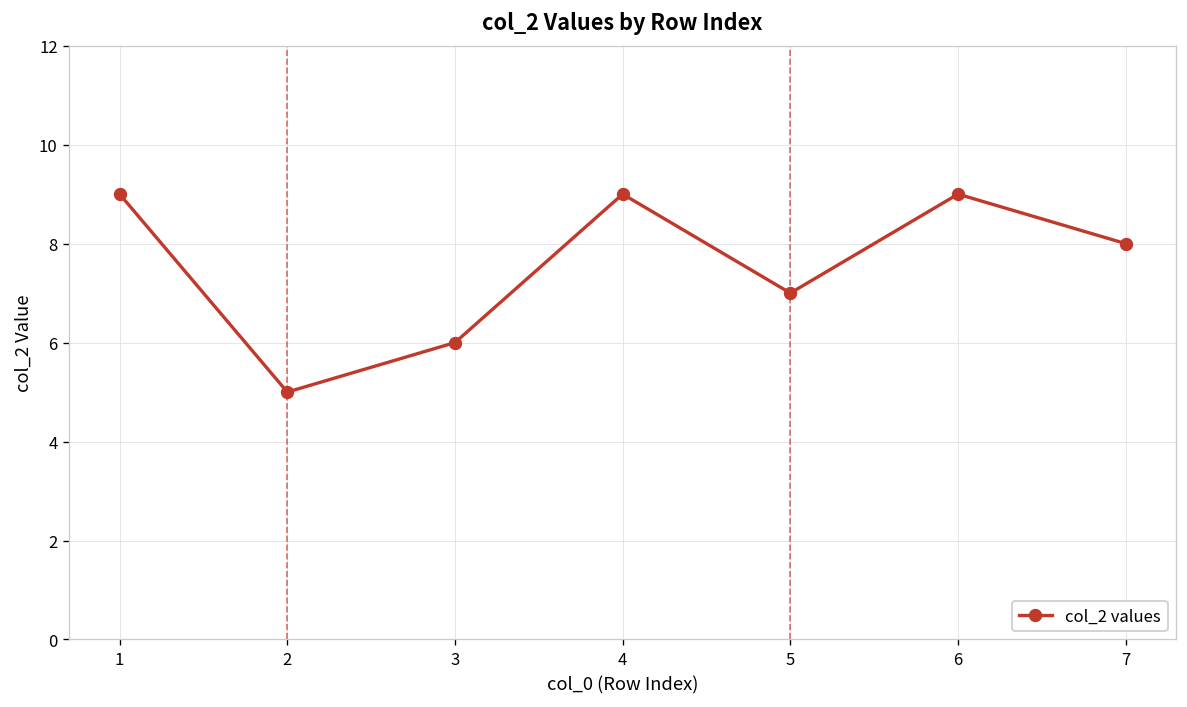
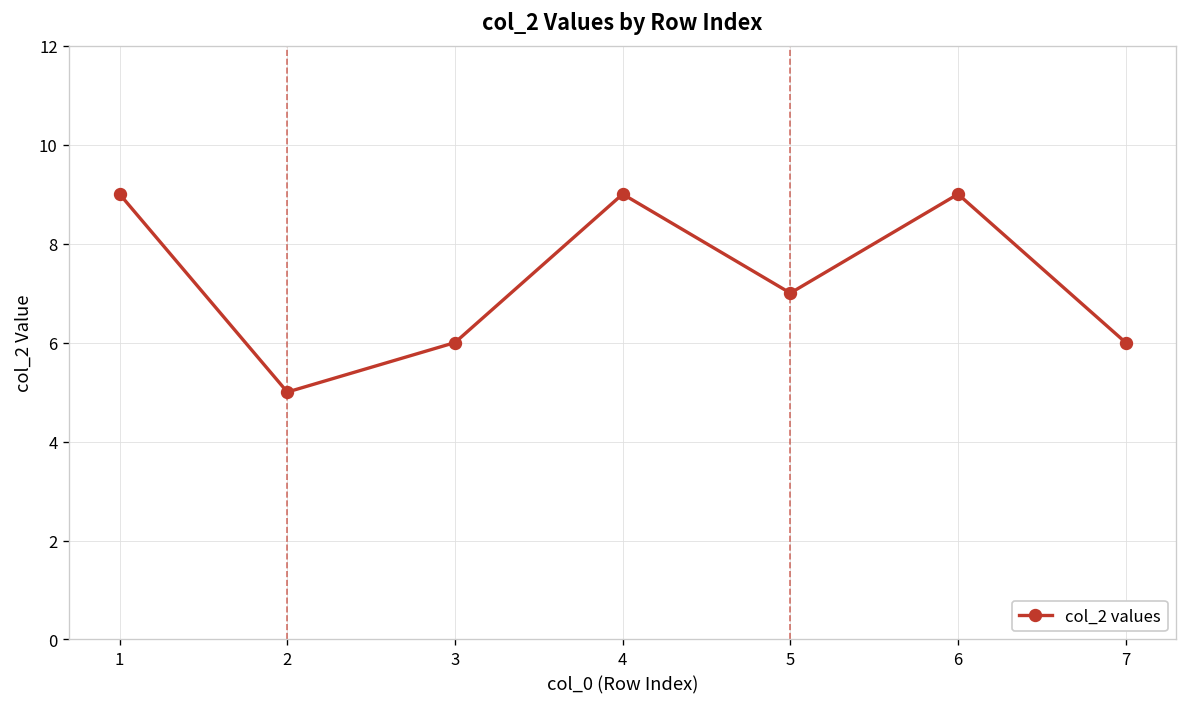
7: 8 -> 6
